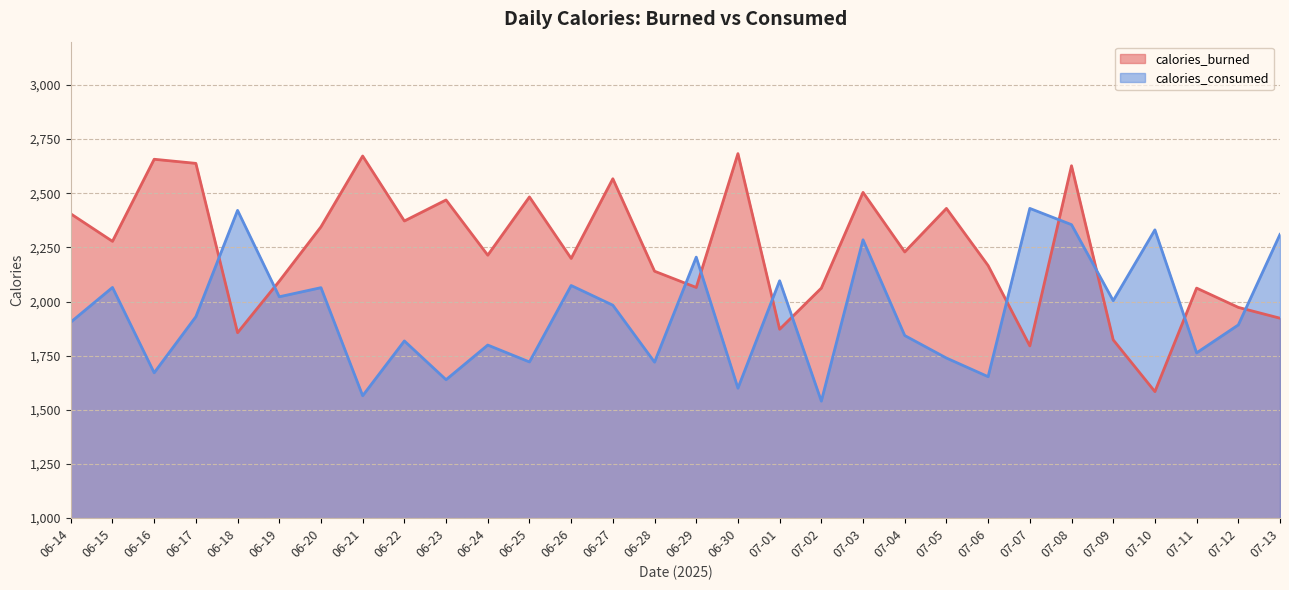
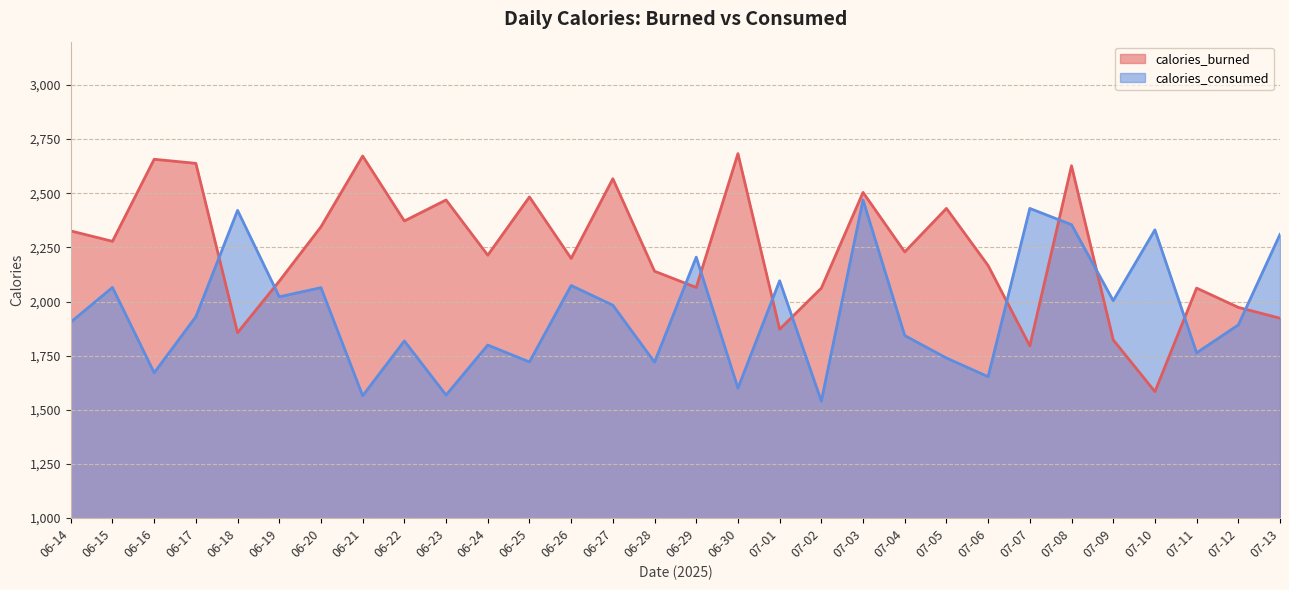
calories_burned, 06-14: 2,410 -> 2,330
calories_consumed, 06-23: 1,640 -> 1,570
calories_consumed, 07-03: 2,290 -> 2,470
